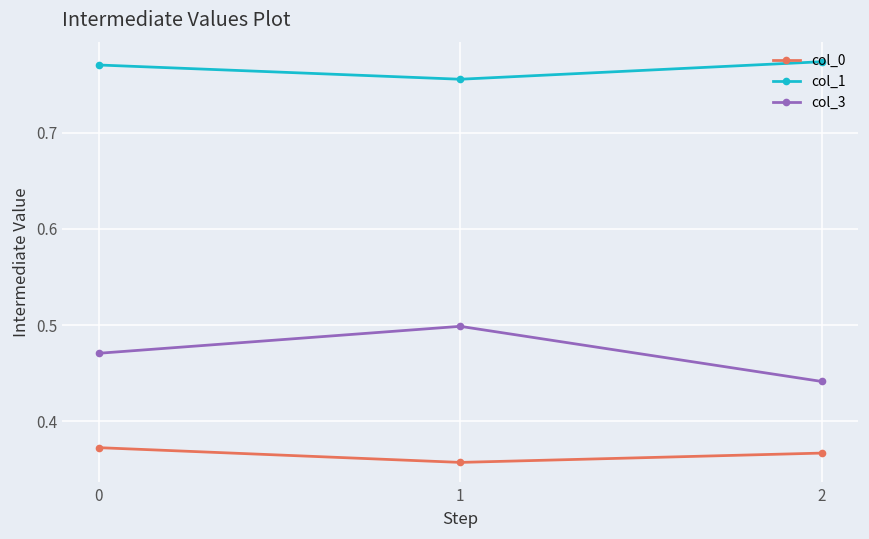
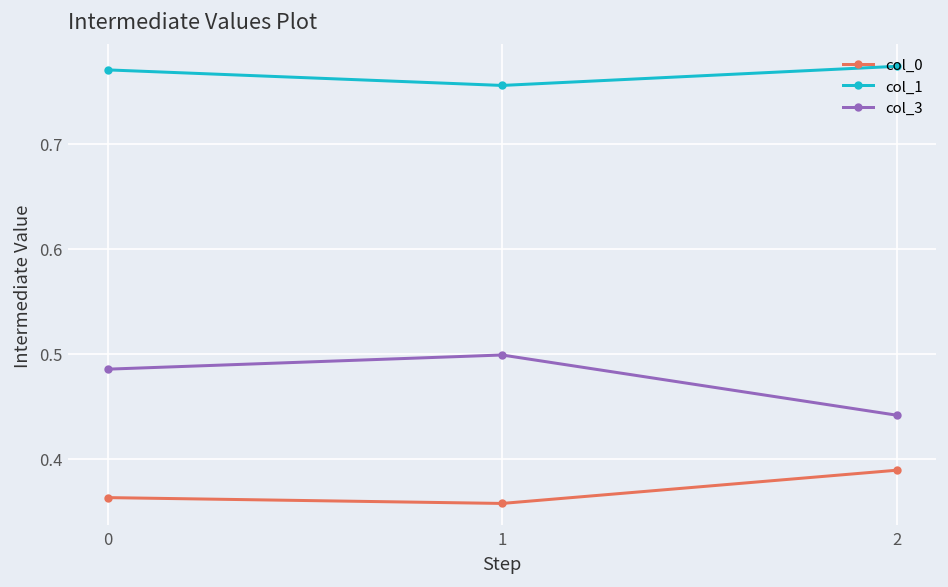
col_0, 0: 0.37 -> 0.36
col_3, 0: 0.47 -> 0.49
col_0, 2: 0.37 -> 0.39
